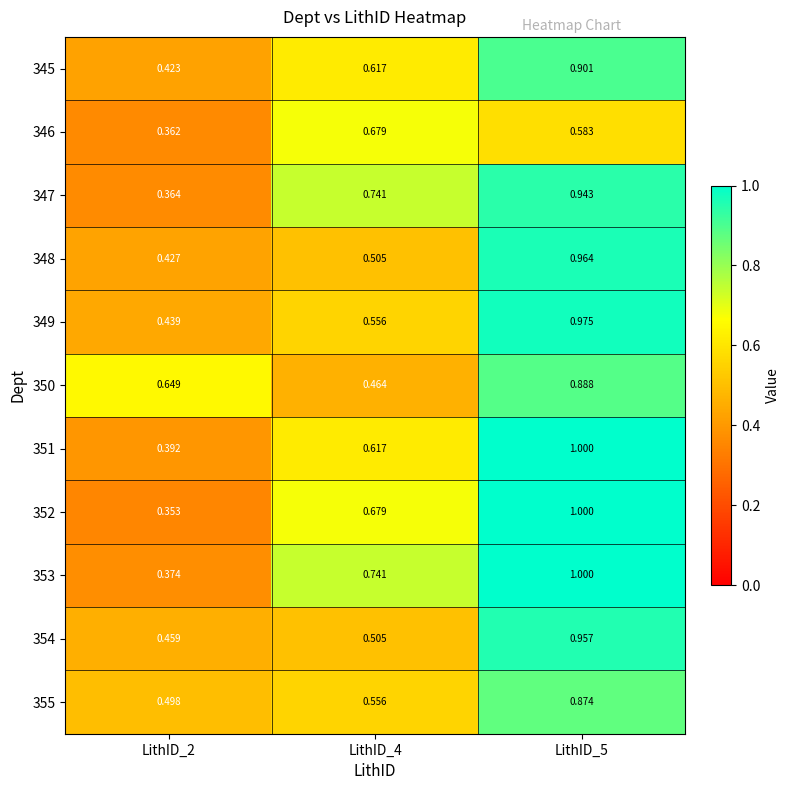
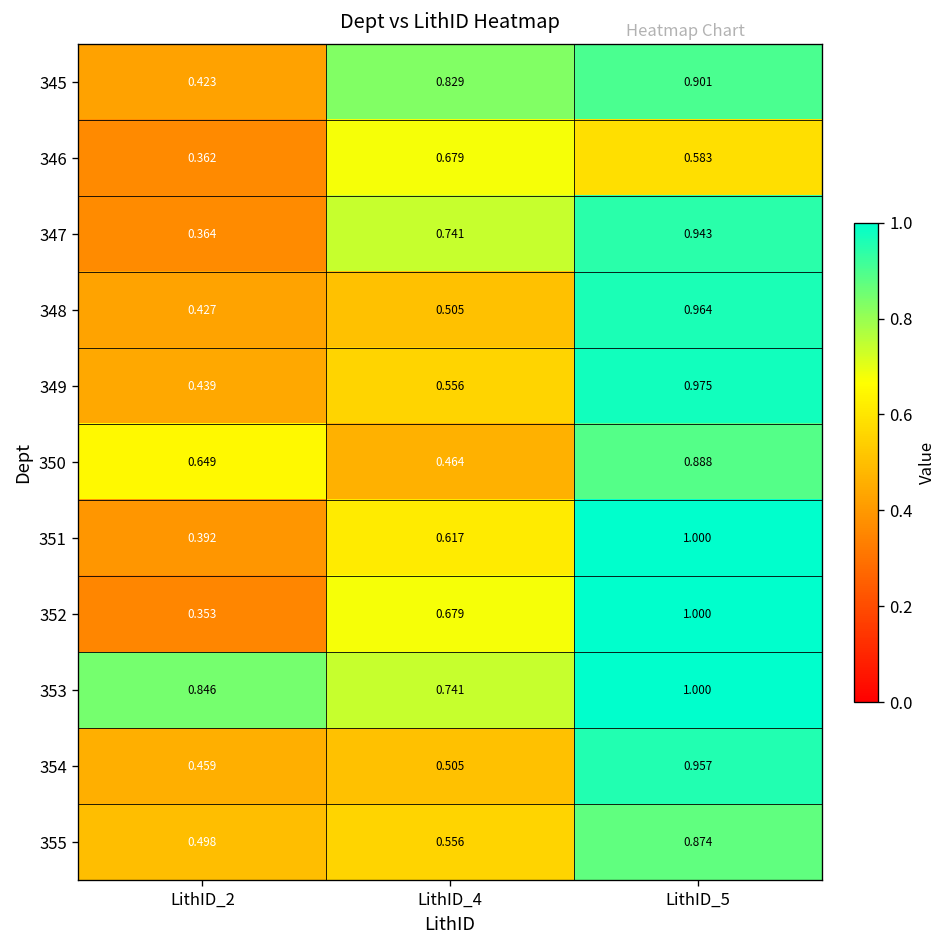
345, LithID_4: 0.617 -> 0.829
353, LithID_2: 0.374 -> 0.846
